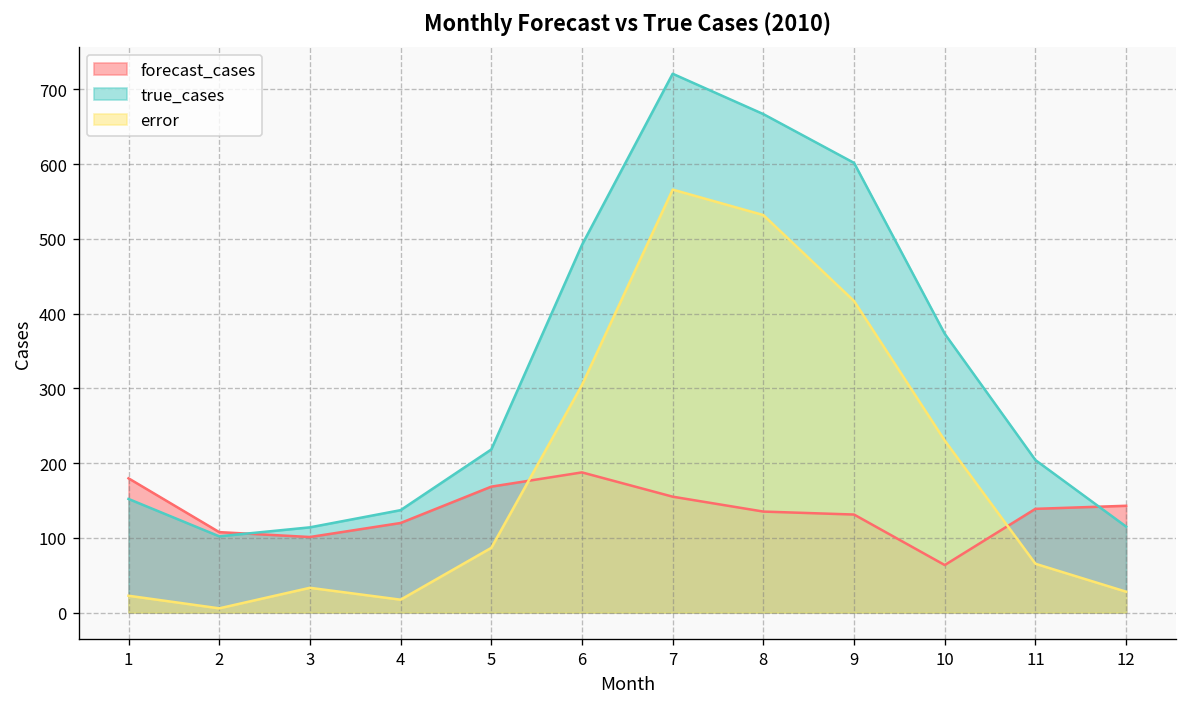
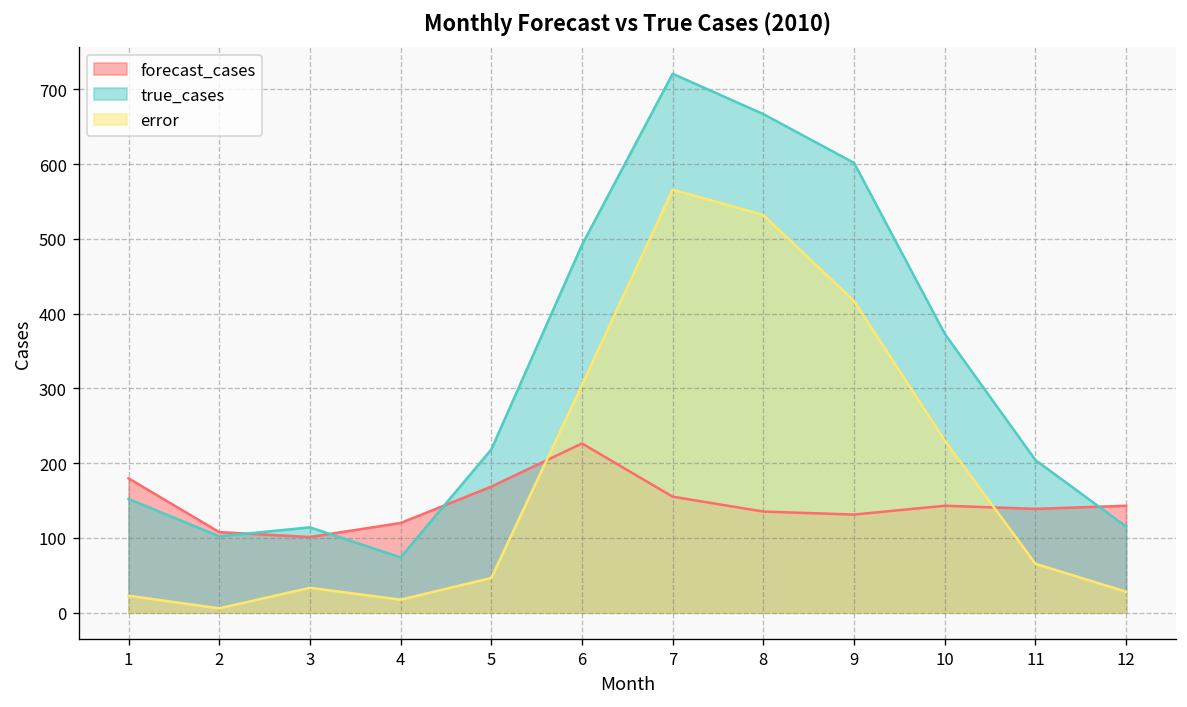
true_cases, 4: 140 -> 70
error, 5: 90 -> 50
forecast_cases, 6: 190 -> 230
forecast_cases, 10: 60 -> 140
